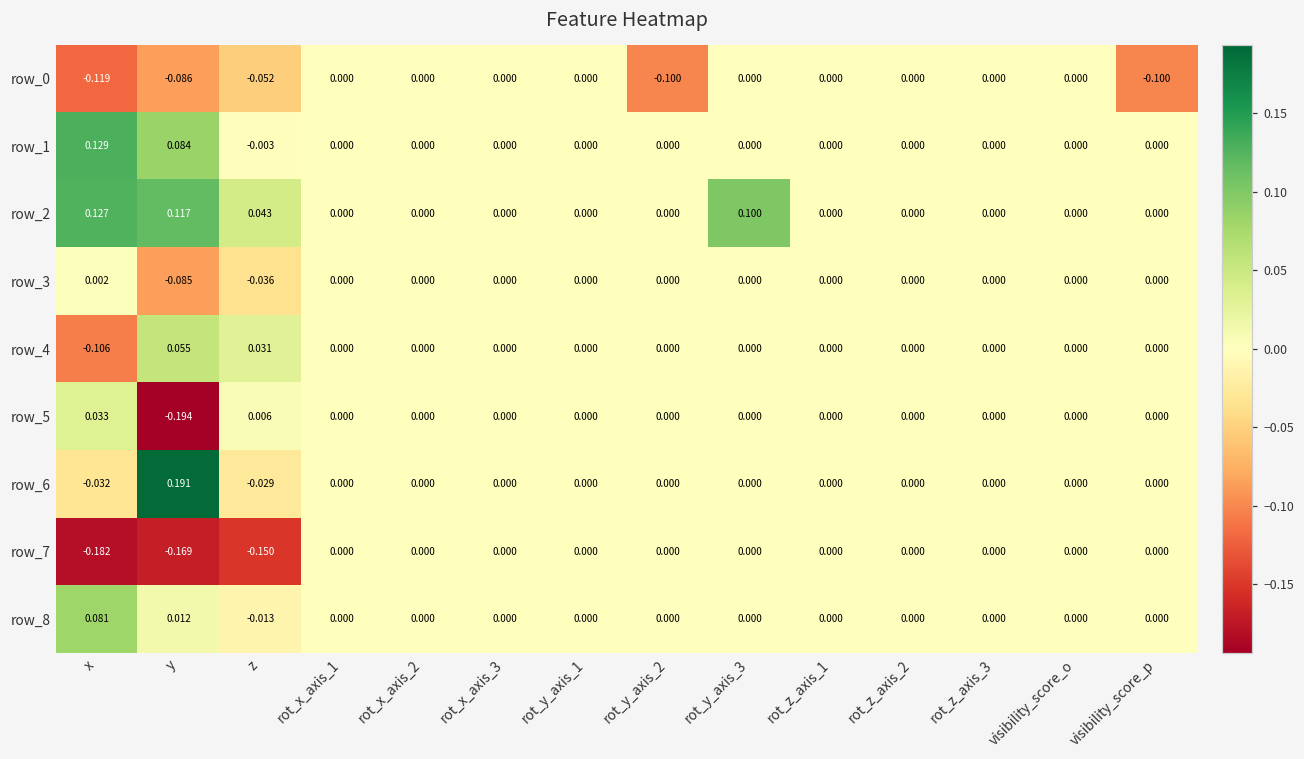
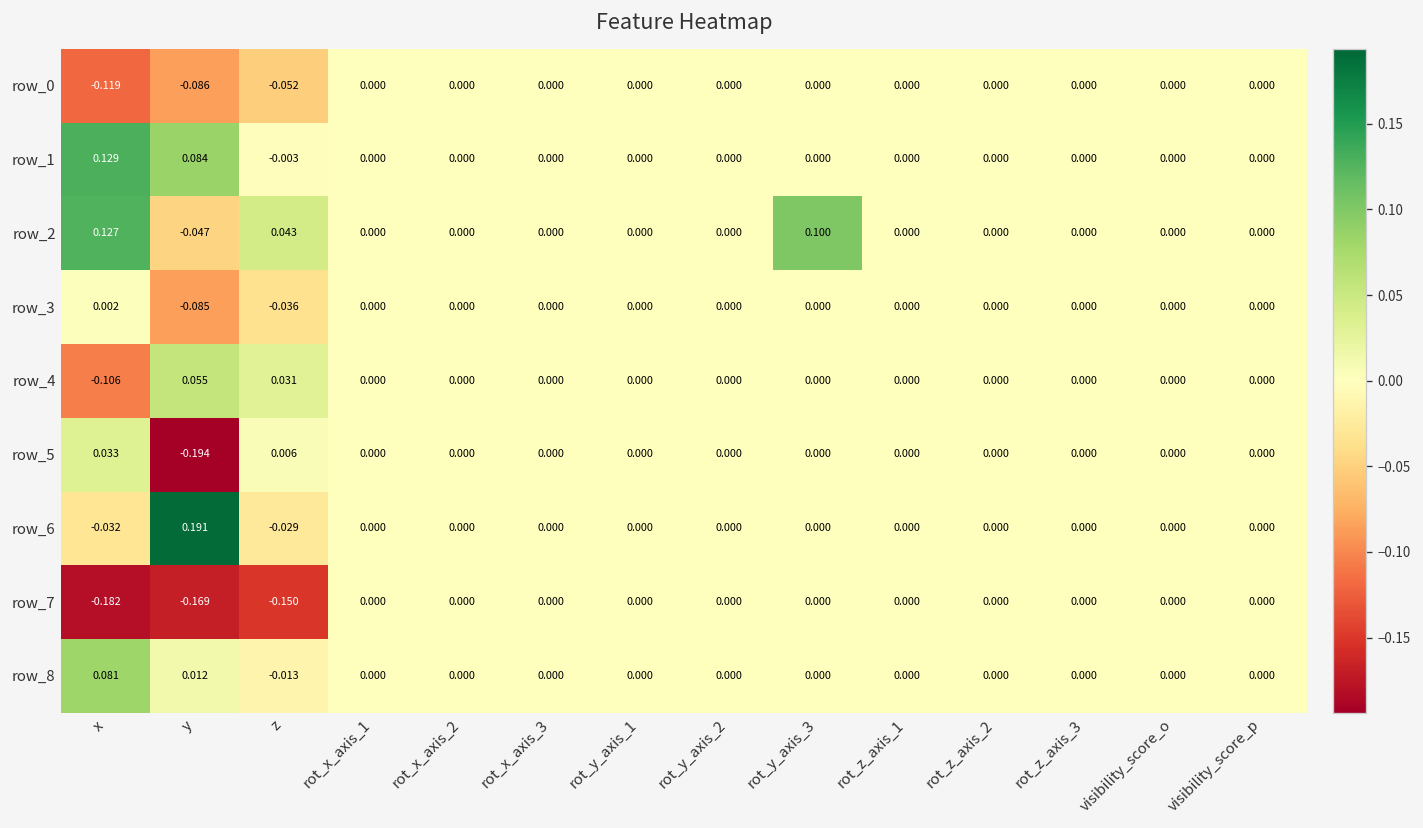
row_0, rot_y_axis_2: -0.100 -> 0.000
row_0, visibility_score_p: -0.100 -> 0.000
row_2, y: 0.117 -> -0.047
